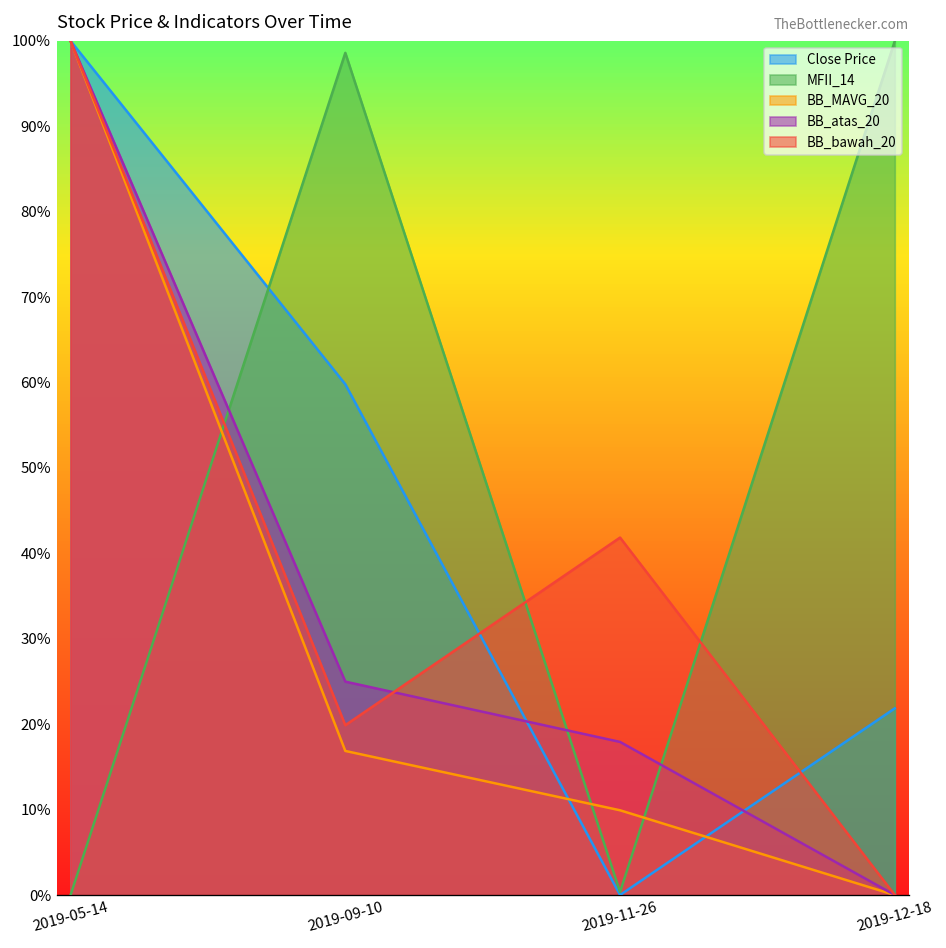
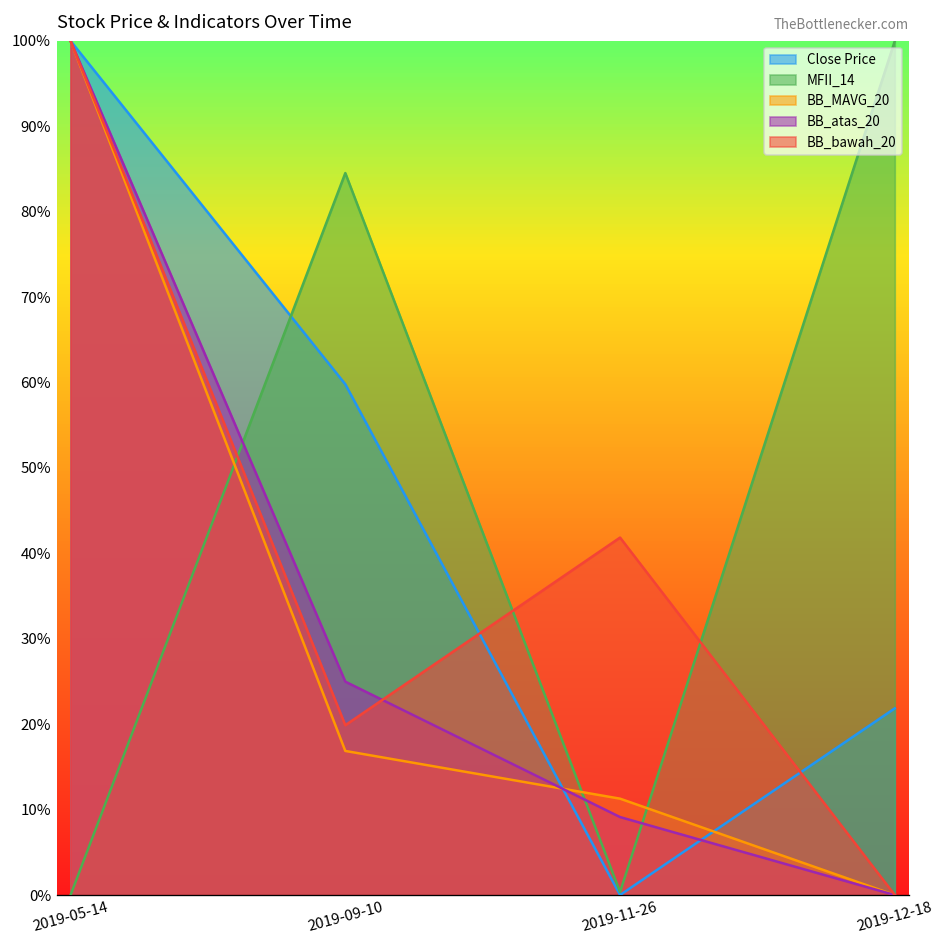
MFII_14, 2019-09-10: 99% -> 85%
BB_MAVG_20, 2019-11-26: 10% -> 11%
BB_atas_20, 2019-11-26: 18% -> 9%
